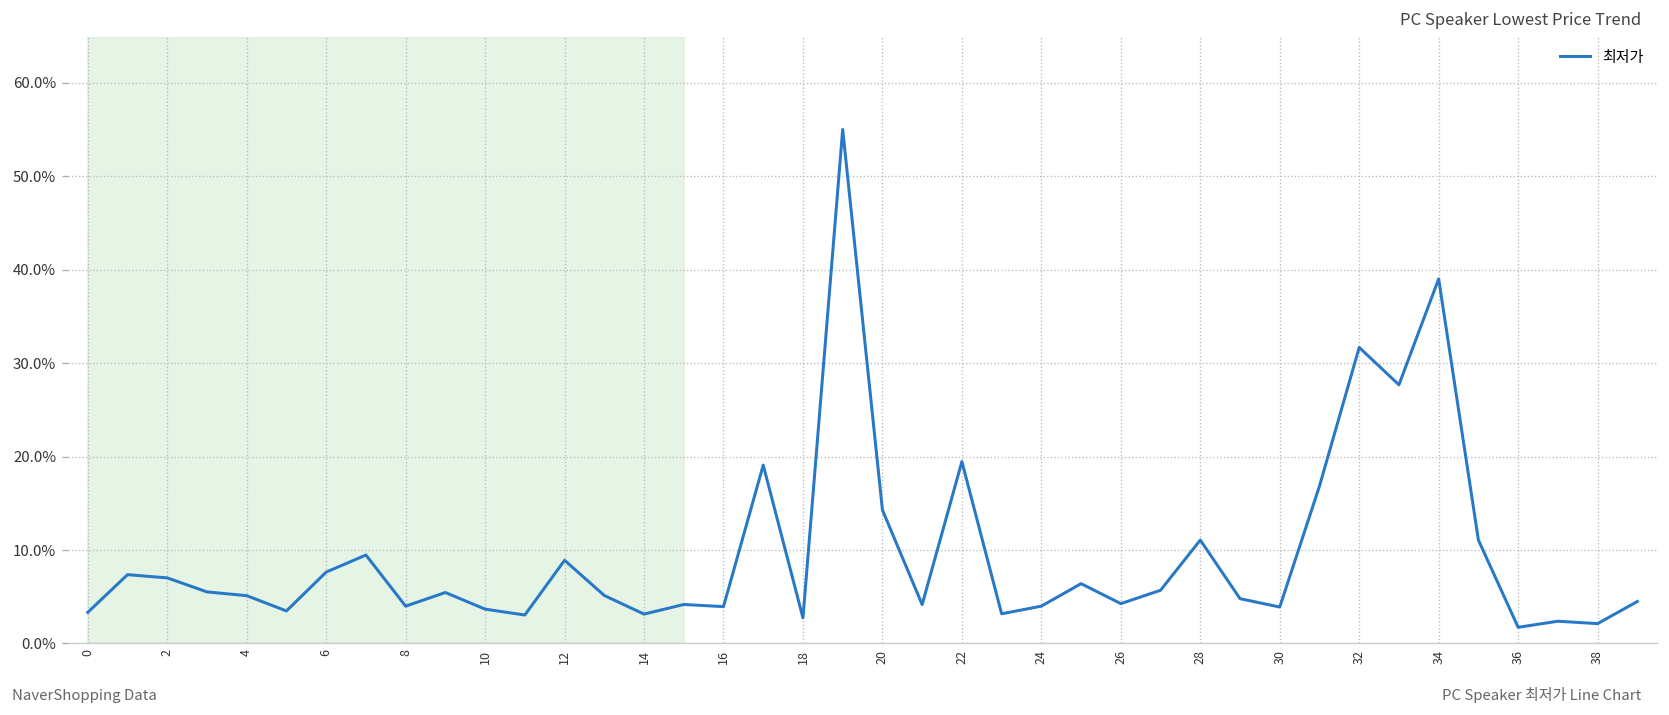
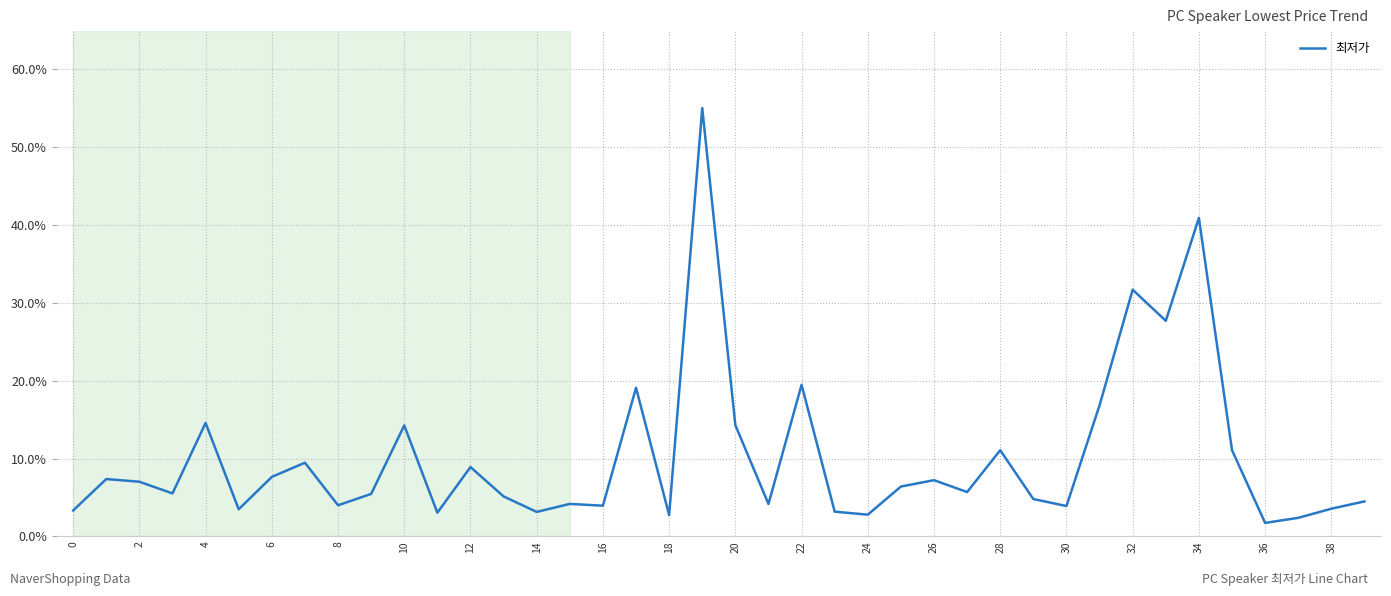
4: 5% -> 15%
10: 4% -> 14%
24: 4% -> 3%
26: 4% -> 7%
34: 39% -> 41%
38: 2% -> 4%
